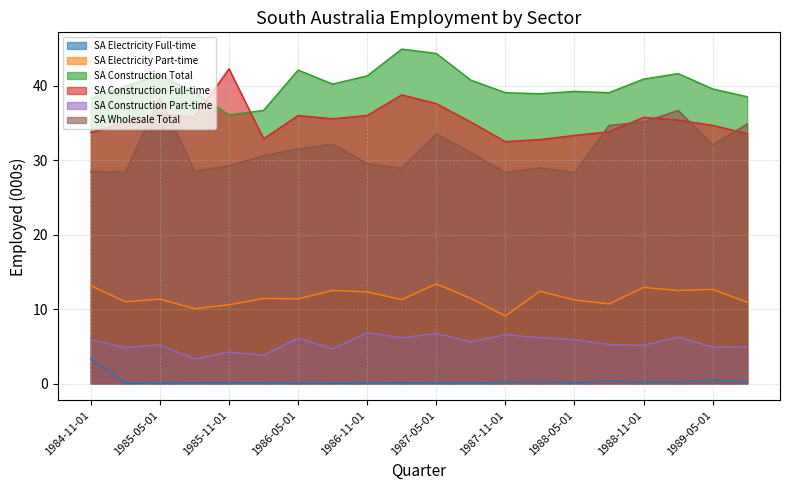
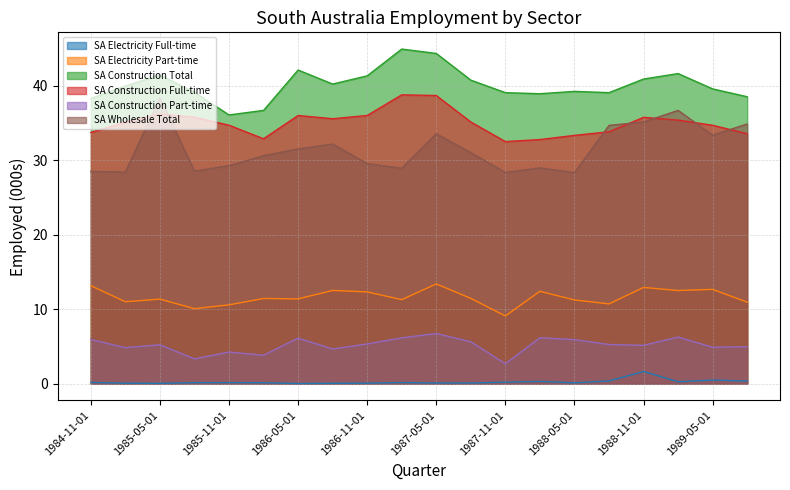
SA Electricity Full-time, 1984-11-01: 3 -> 0
SA Construction Full-time, 1985-11-01: 42 -> 35
SA Construction Part-time, 1986-11-01: 7 -> 5
SA Construction Full-time, 1987-05-01: 38 -> 39
SA Construction Part-time, 1987-11-01: 7 -> 3
SA Electricity Full-time, 1988-11-01: 0 -> 2
SA Wholesale Total, 1989-05-01: 32 -> 33
